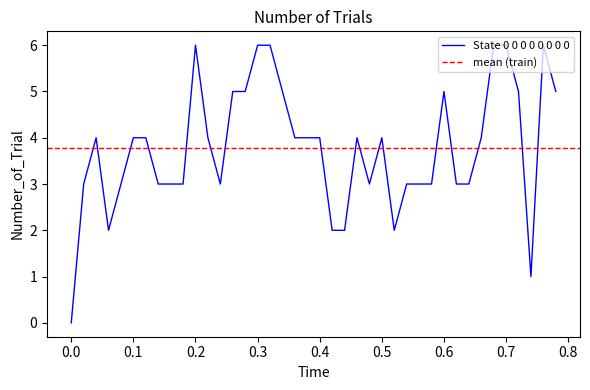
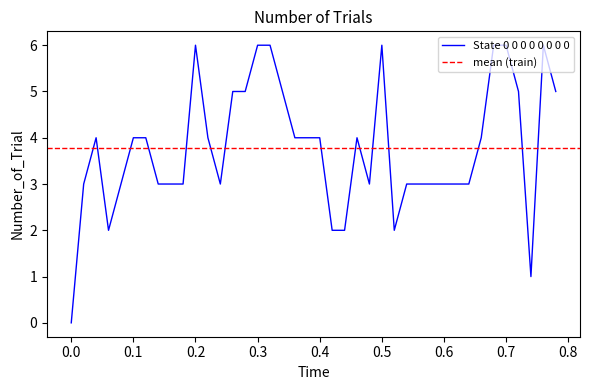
0.5: 4 -> 6
0.6: 5 -> 3
